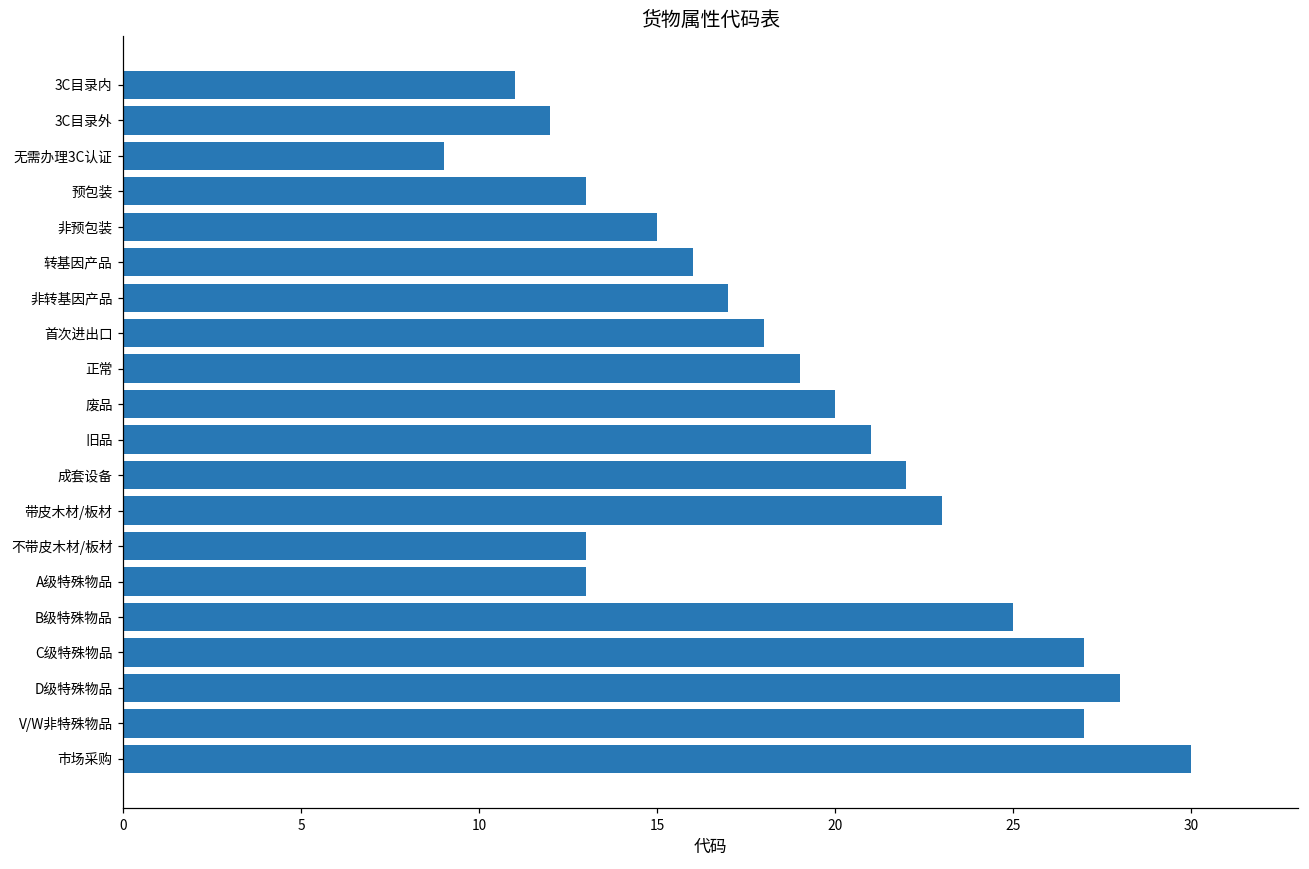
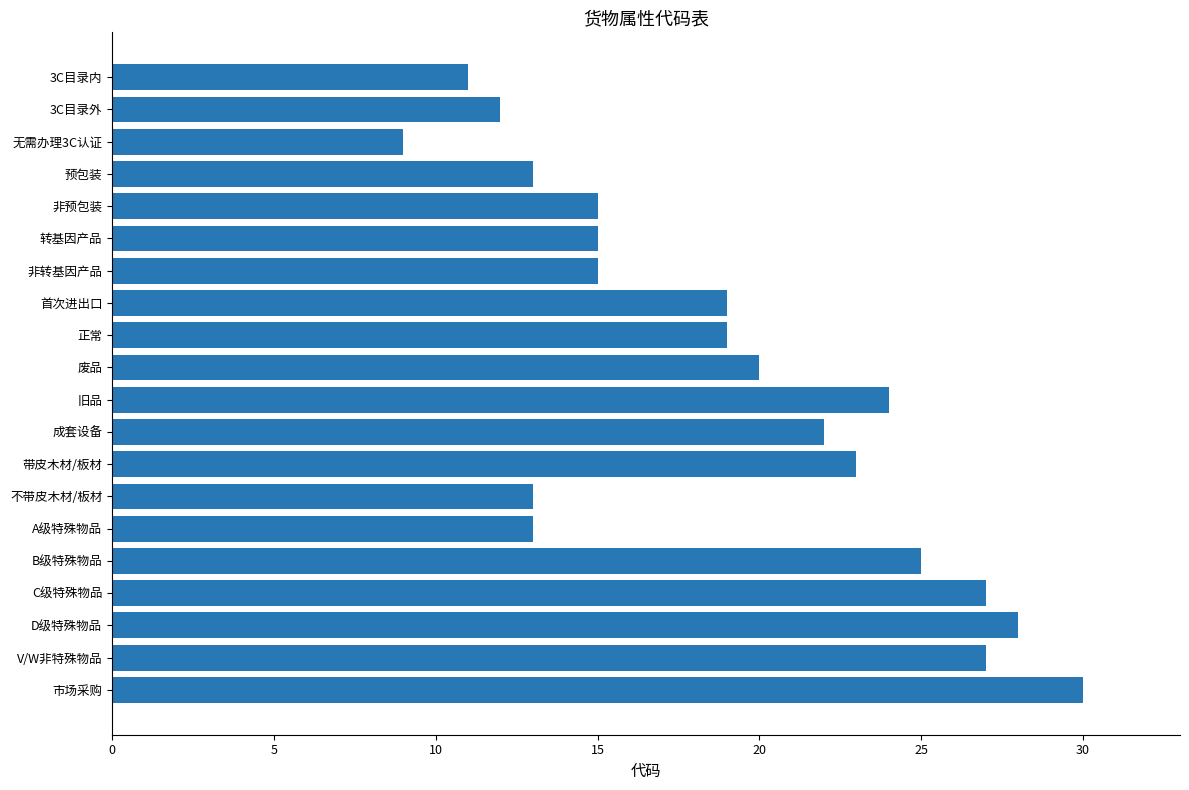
转基因产品: 16 -> 15
非转基因产品: 17 -> 15
首次进出口: 18 -> 19
旧品: 21 -> 24
